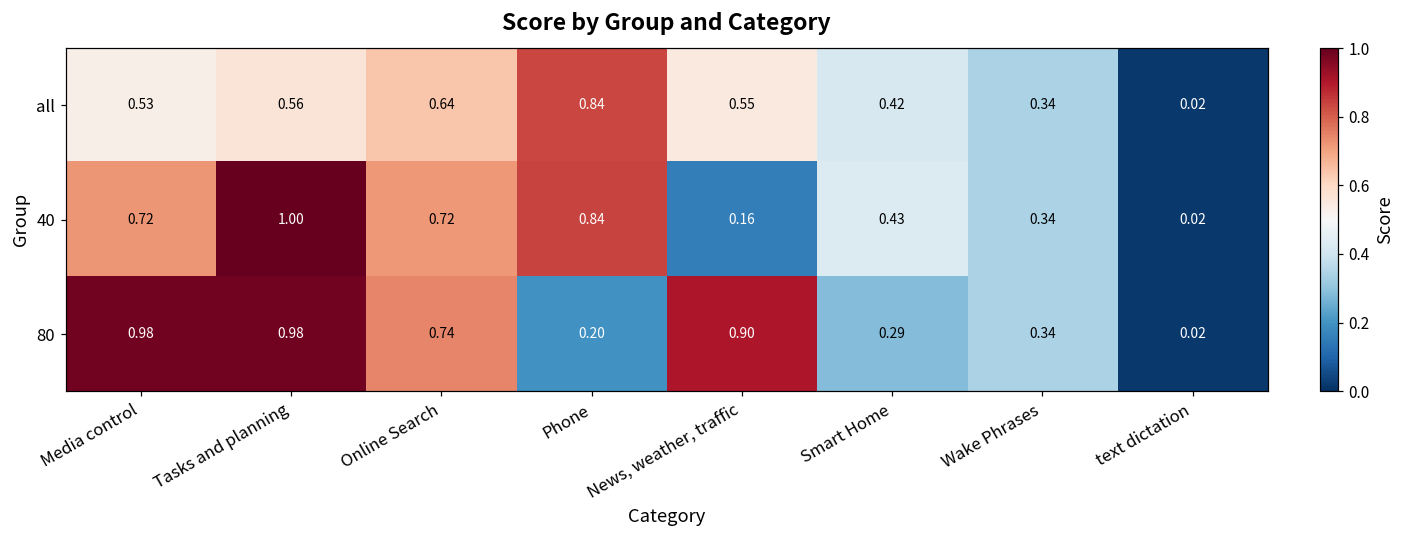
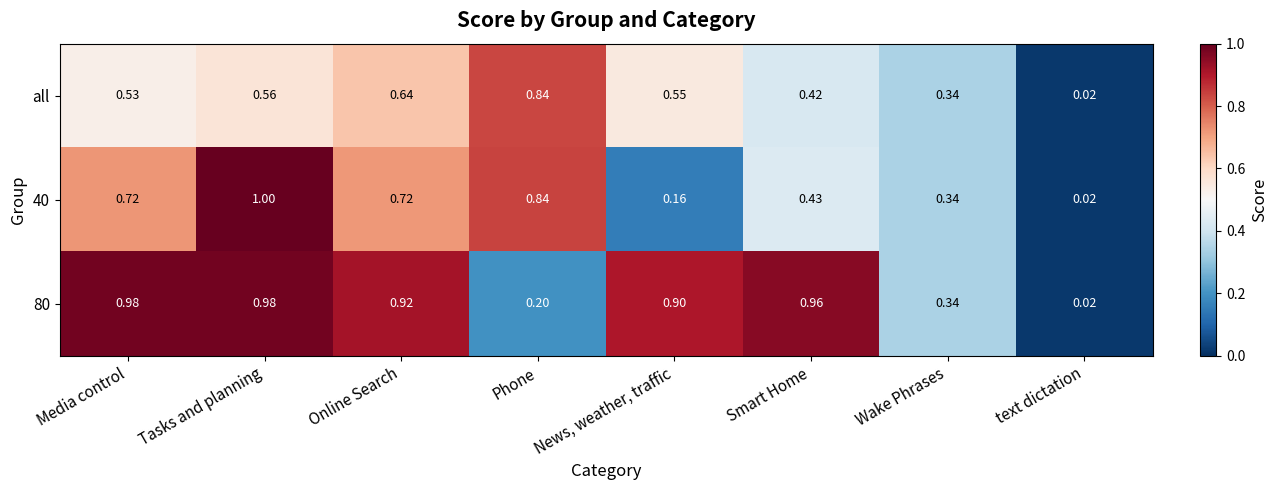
80, Online Search: 0.74 -> 0.92
80, Smart Home: 0.29 -> 0.96
